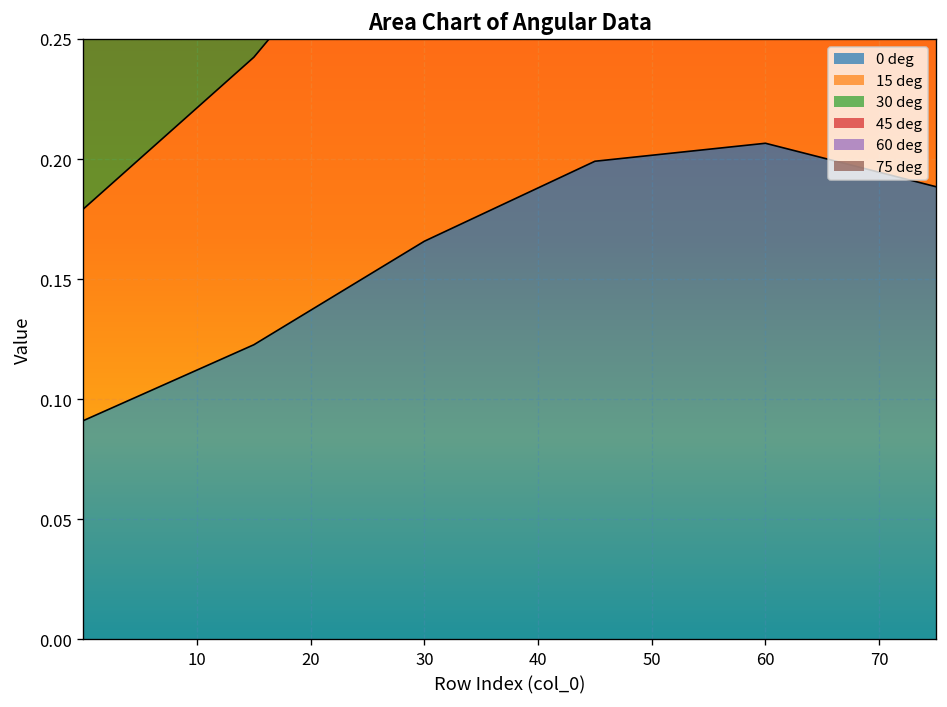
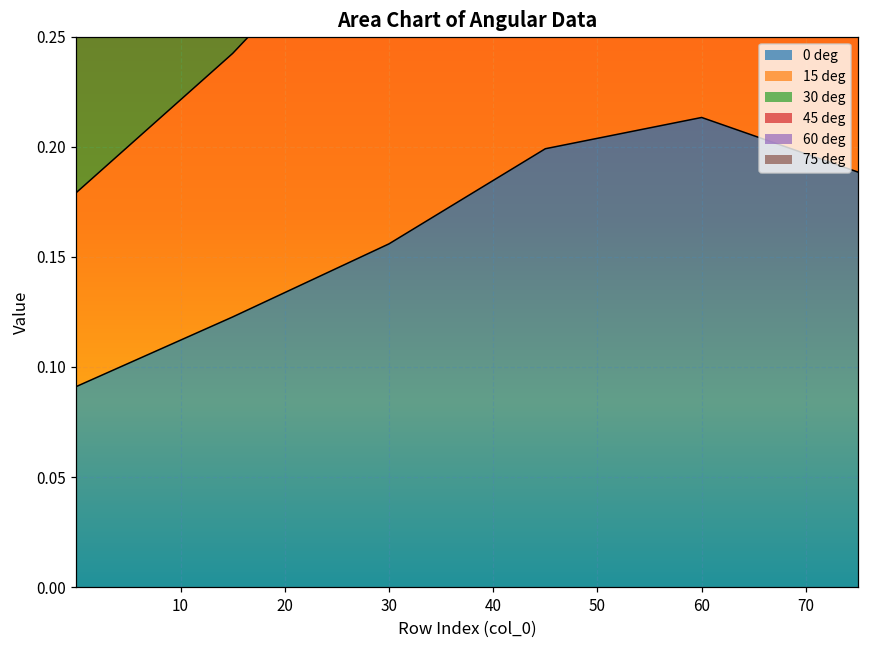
0 deg, 30: 0.166 -> 0.156
0 deg, 60: 0.207 -> 0.213
